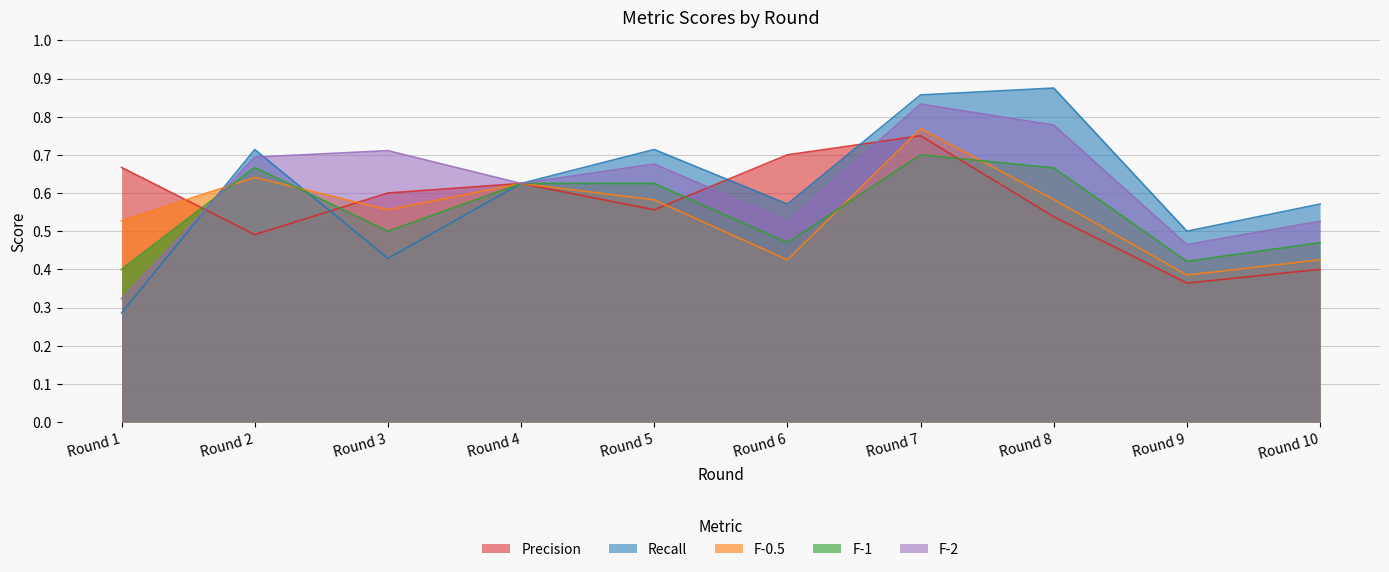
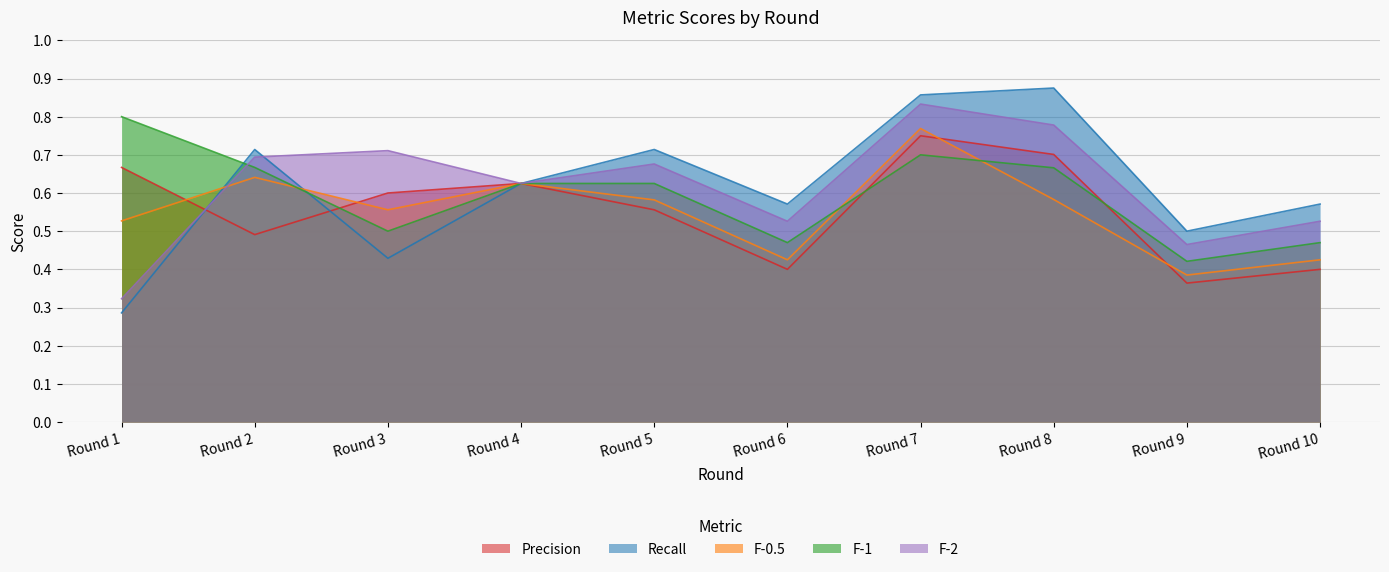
F-1, Round 1: 0.4 -> 0.8
Precision, Round 6: 0.7 -> 0.4
Precision, Round 8: 0.54 -> 0.70
